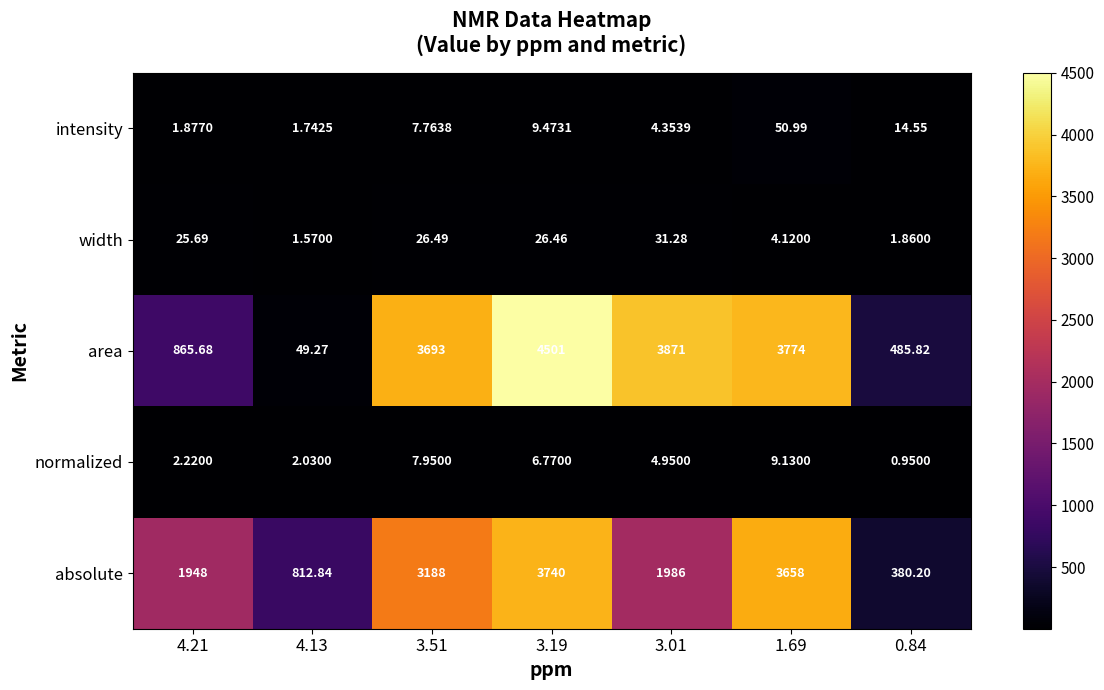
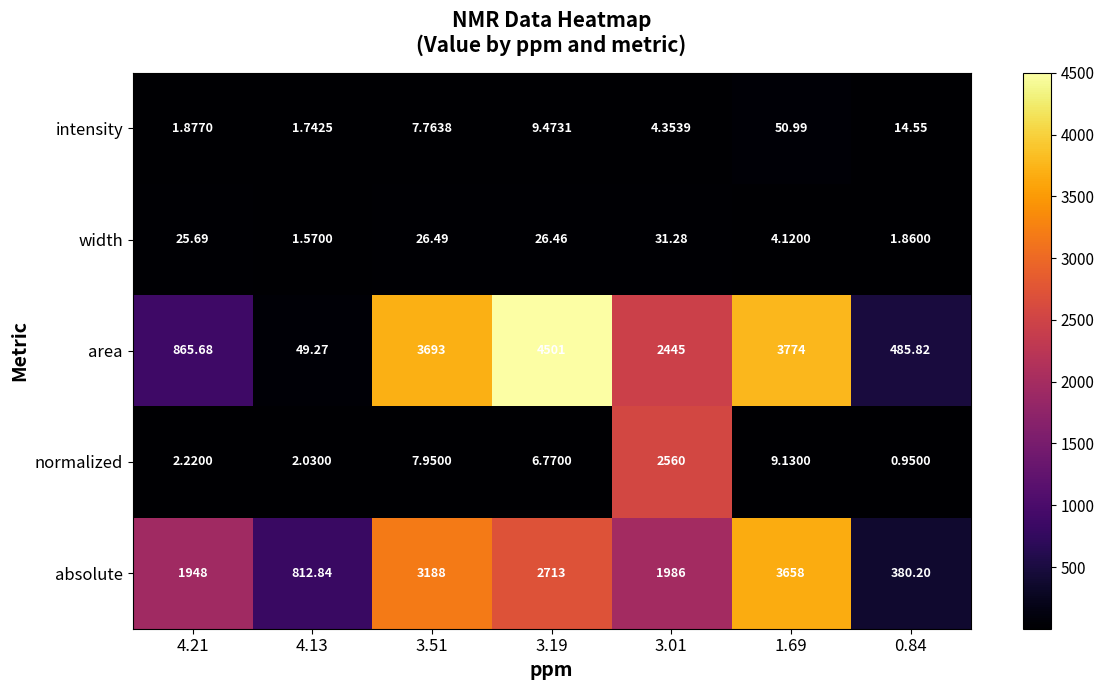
area, 3.01: 3871 -> 2445
normalized, 3.01: 4.9500 -> 2560
absolute, 3.19: 3740 -> 2713
